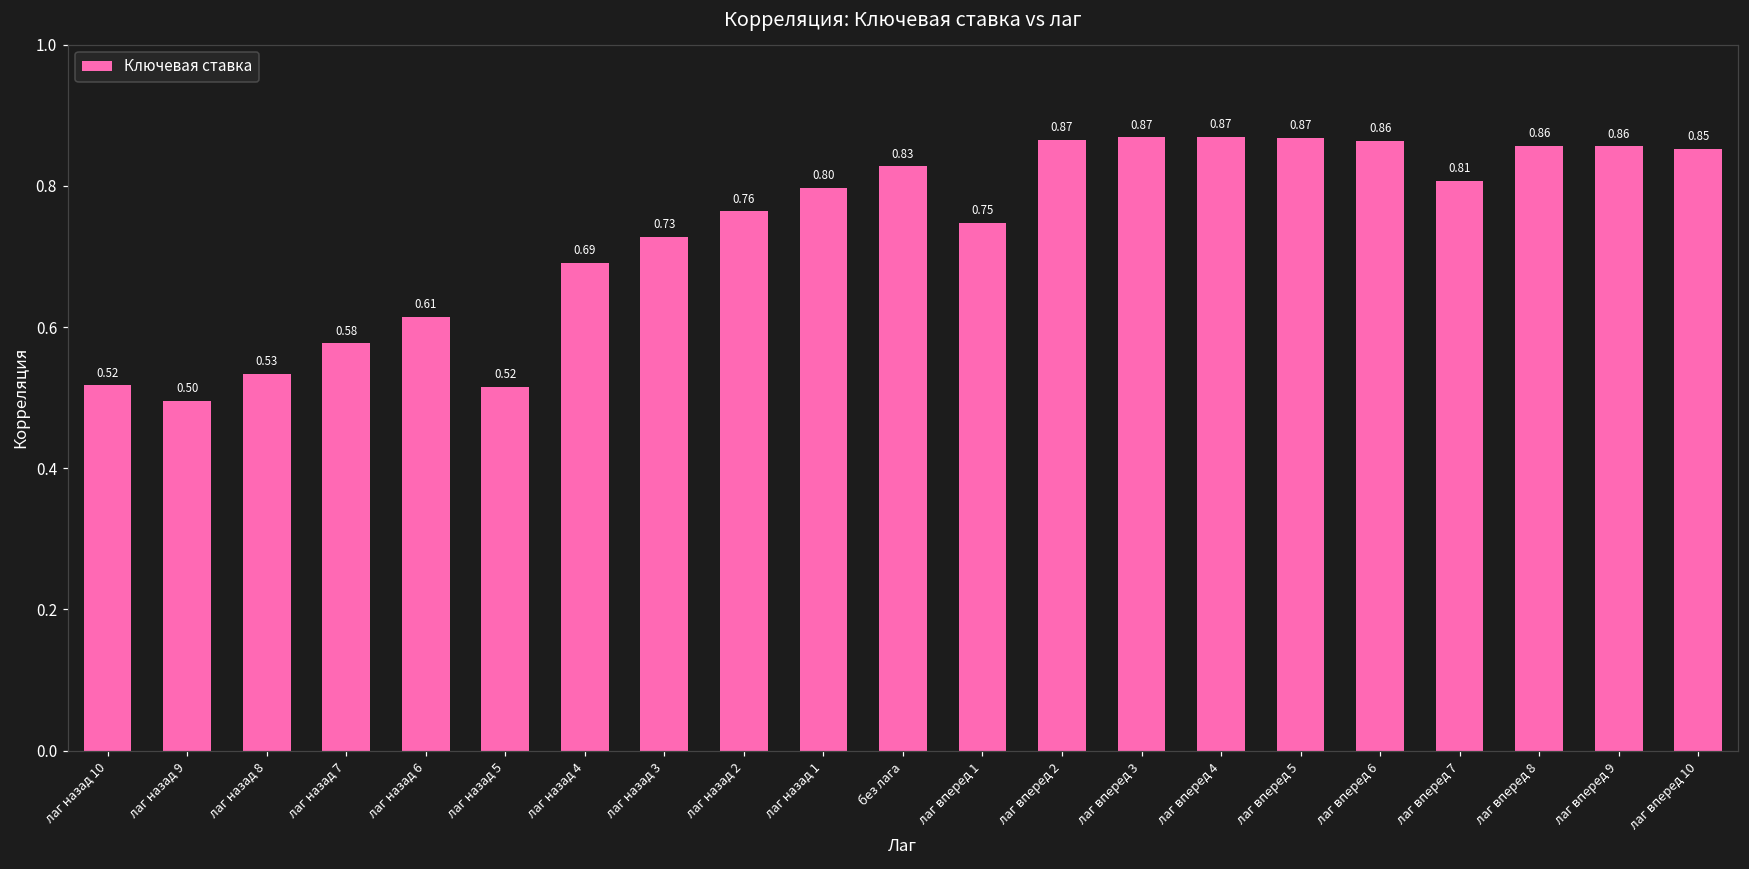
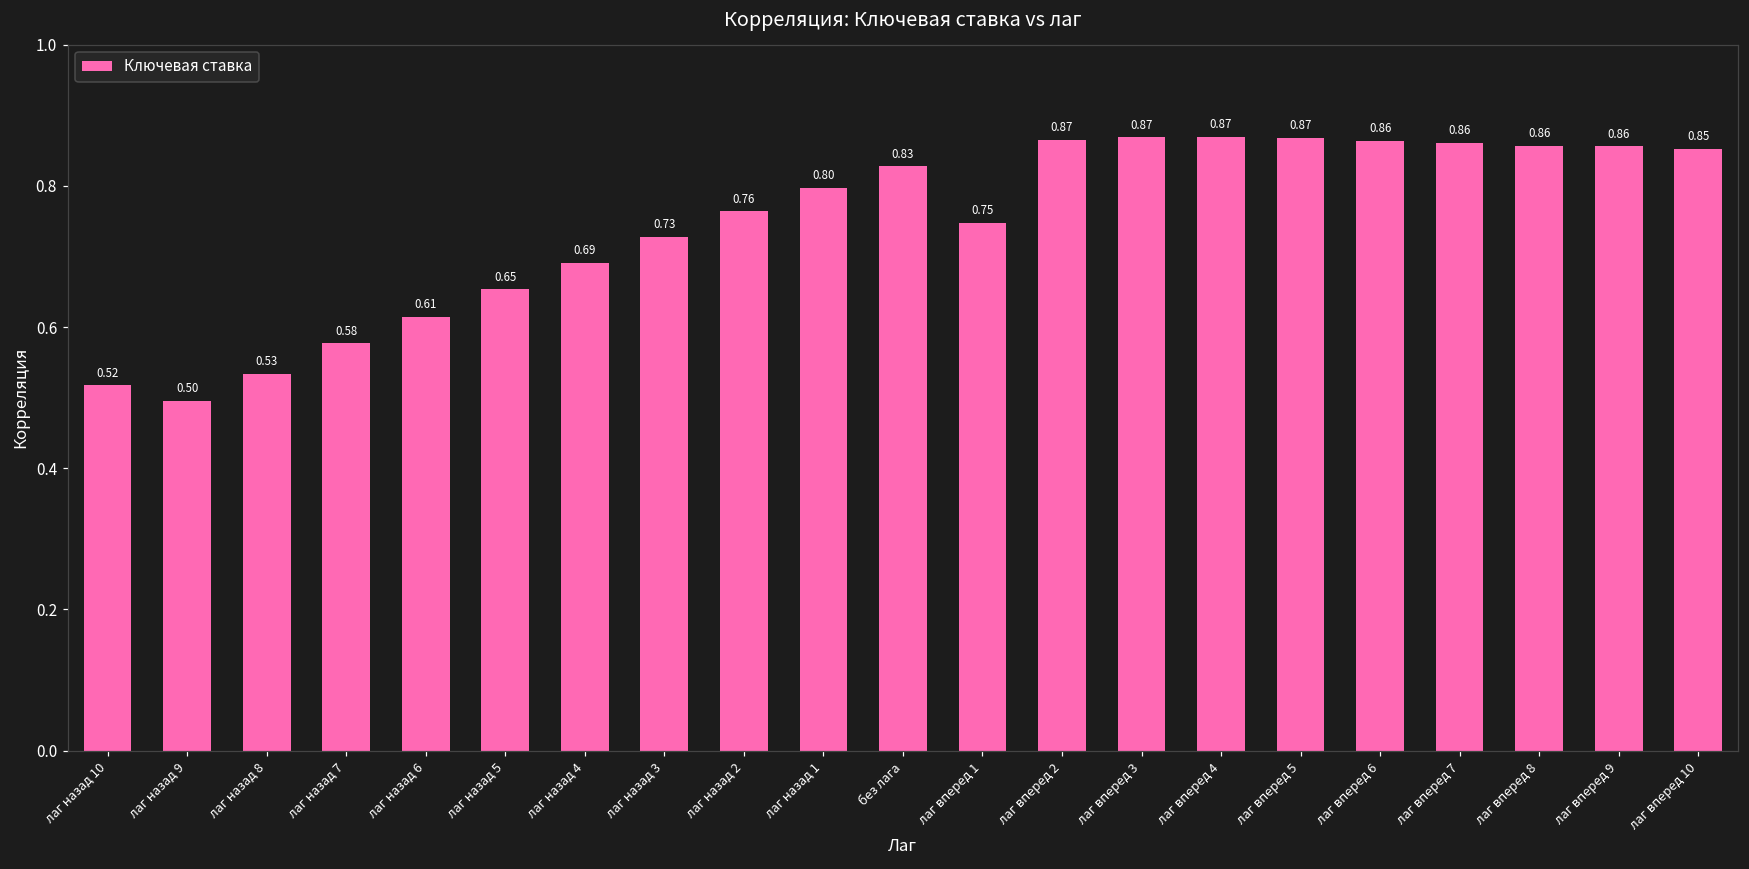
лаг назад 5: 0.52 -> 0.65
лаг вперед 7: 0.81 -> 0.86
